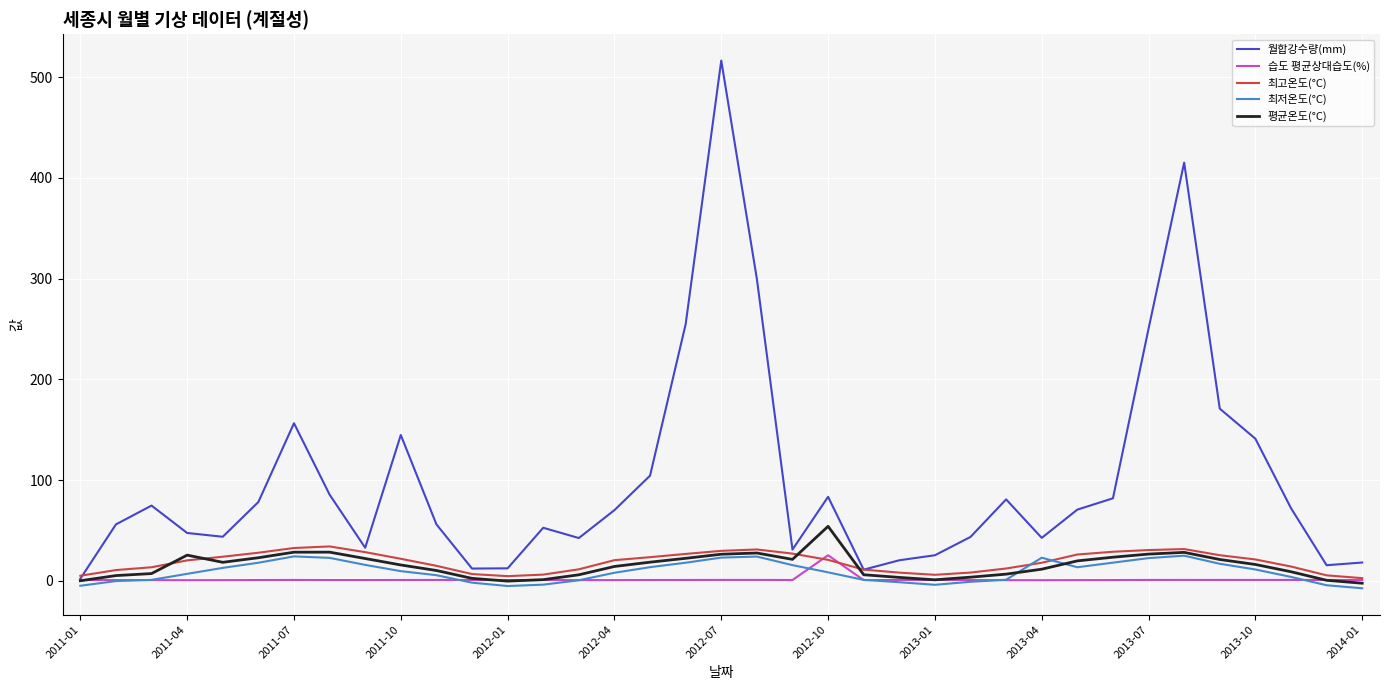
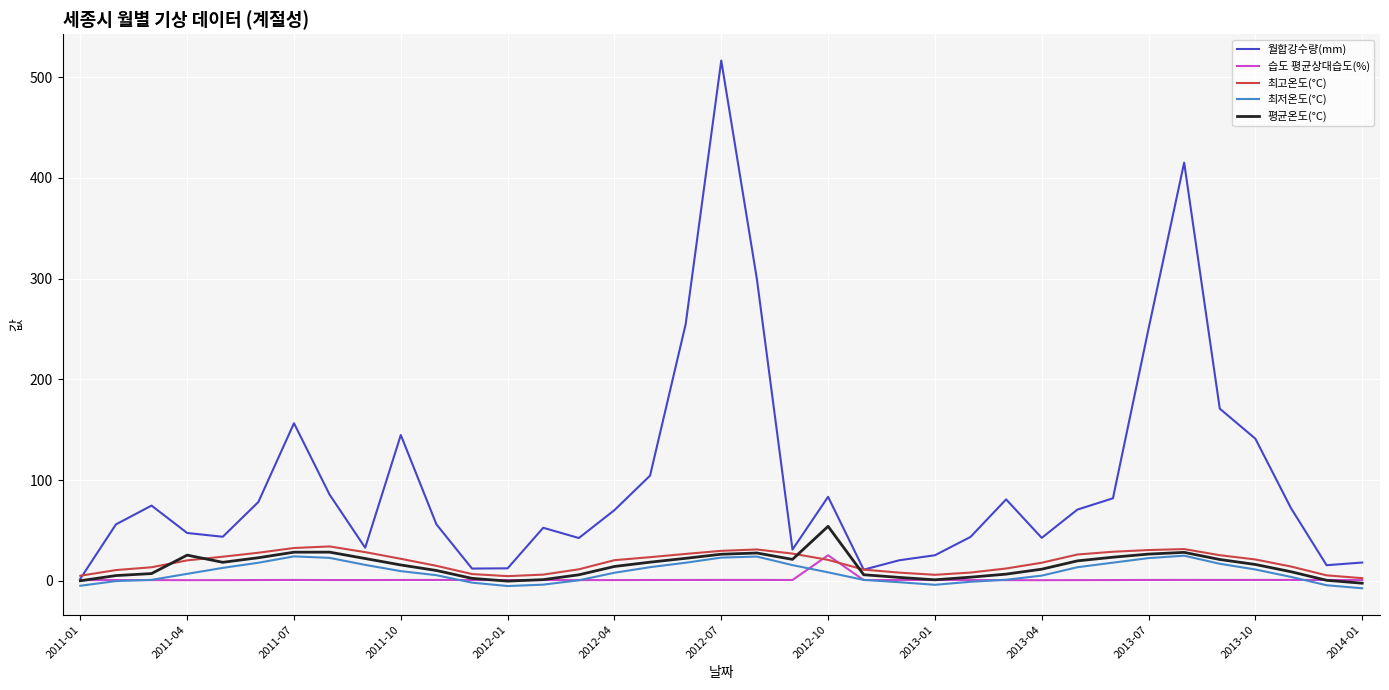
최저온도(°C), 2013-04: 23 -> 5
